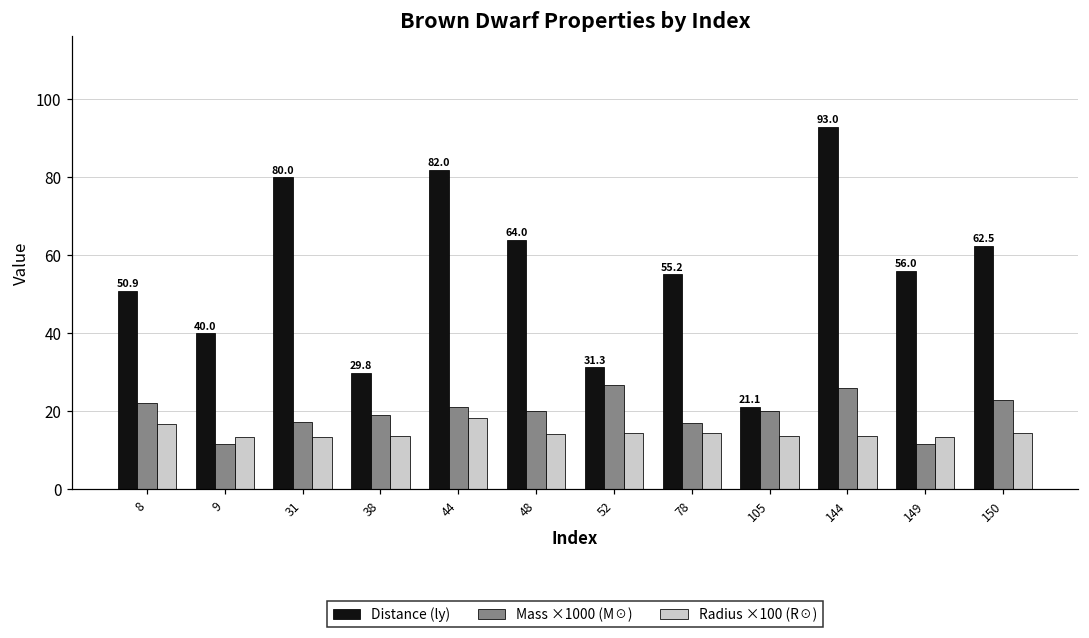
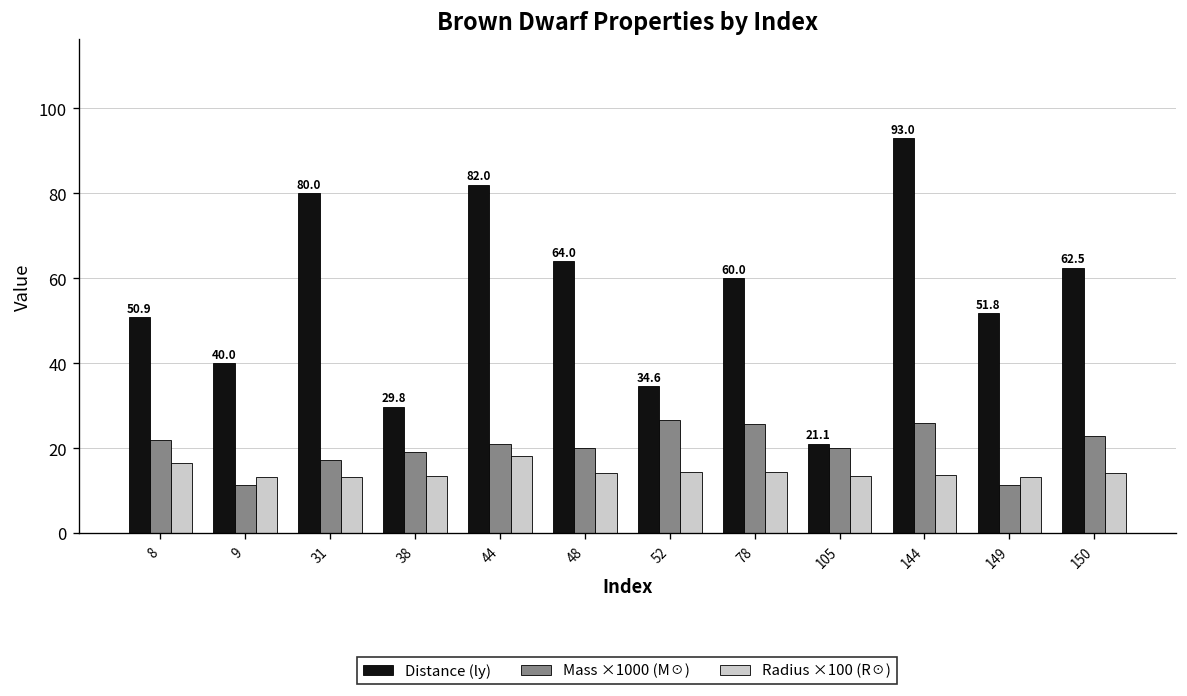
Distance (ly), 52: 31.3 -> 34.6
Distance (ly), 78: 55.2 -> 60.0
Mass ×1000 (M☉), 78: 17 -> 26
Distance (ly), 149: 56.0 -> 51.8
